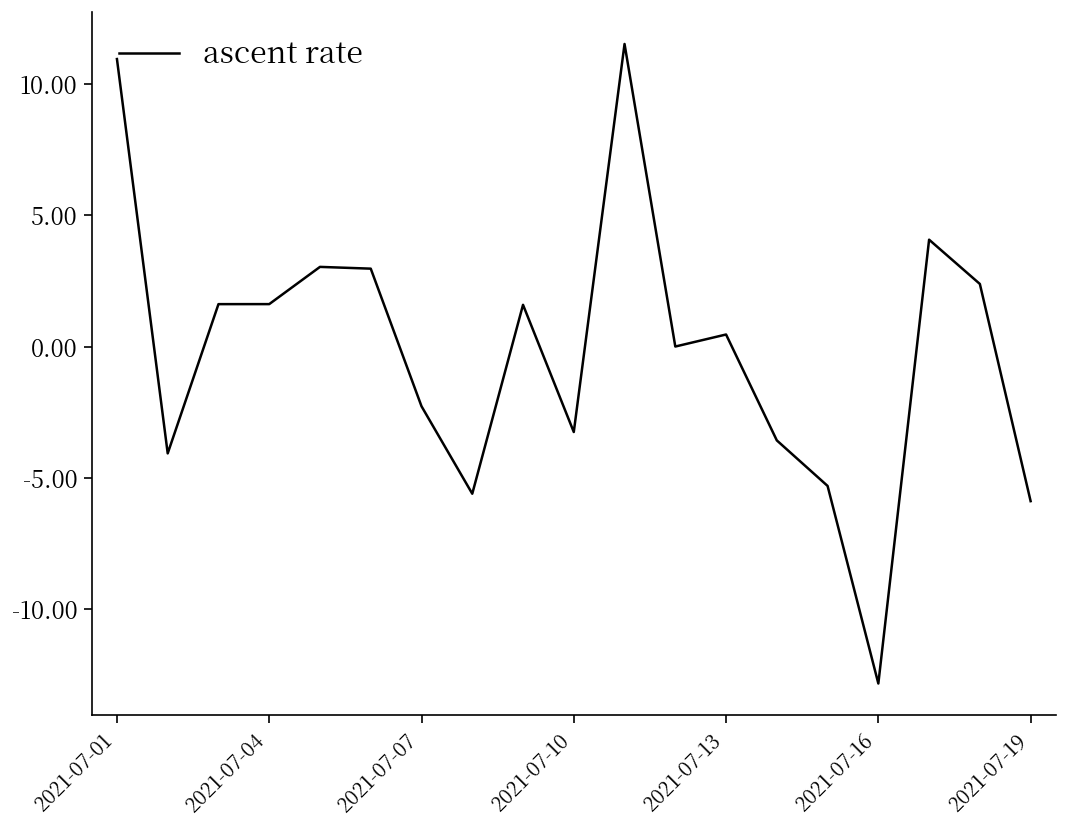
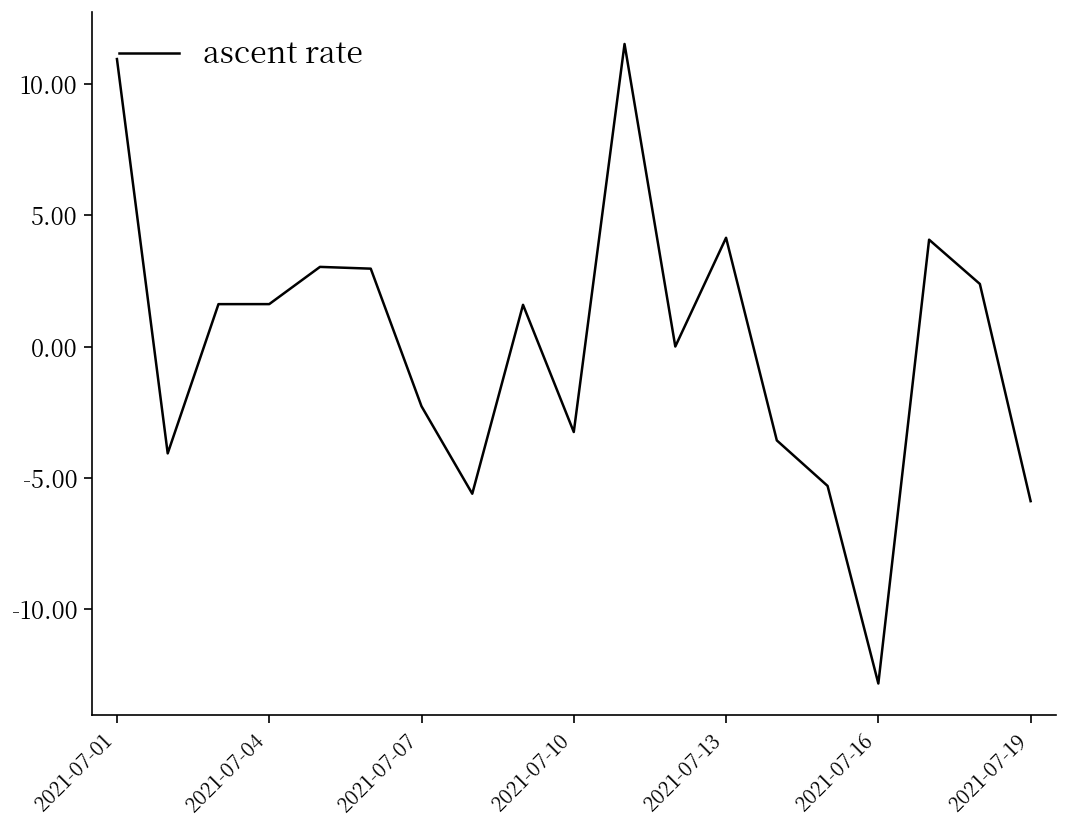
2021-07-13: 0.5 -> 4.1
